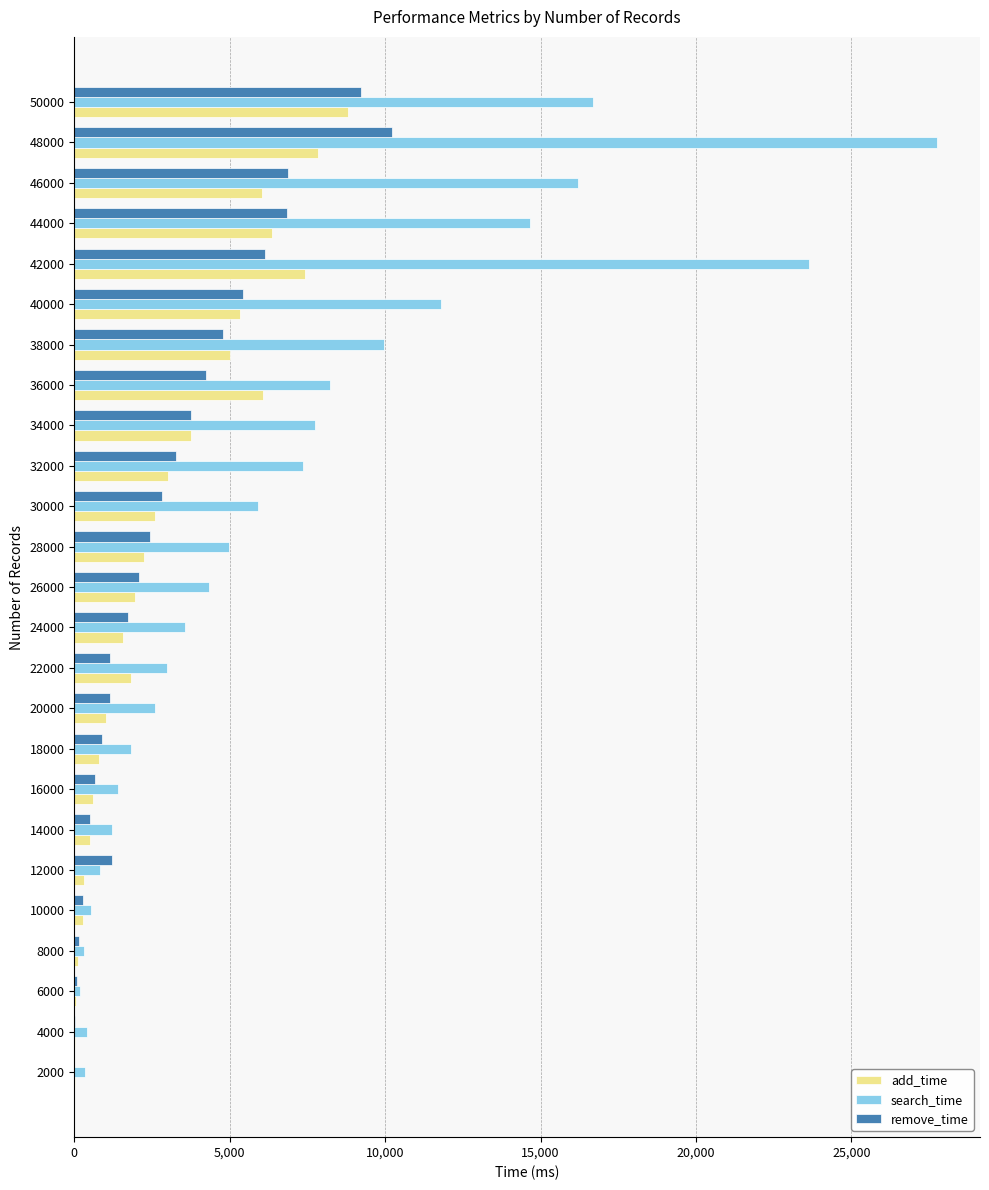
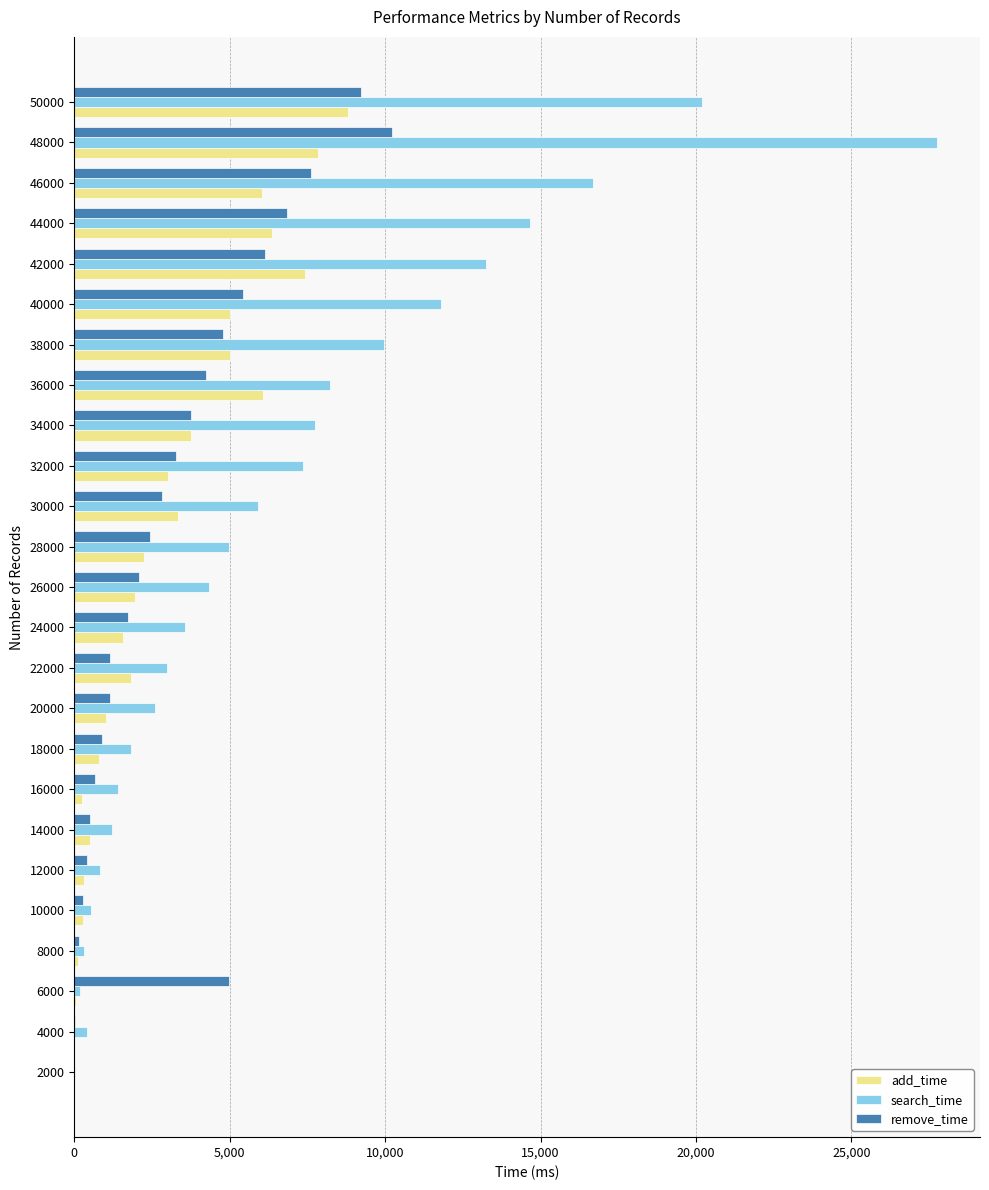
search_time, 50000: 16,700 -> 20,200
remove_time, 46000: 6,900 -> 7,600
search_time, 46000: 16,200 -> 16,700
search_time, 42000: 23,600 -> 13,200
add_time, 40000: 5,300 -> 5,000
add_time, 30000: 2,600 -> 3,300
add_time, 16000: 600 -> 200
remove_time, 12000: 1,200 -> 400
remove_time, 6000: 100 -> 5,000
search_time, 2000: 400 -> 0
